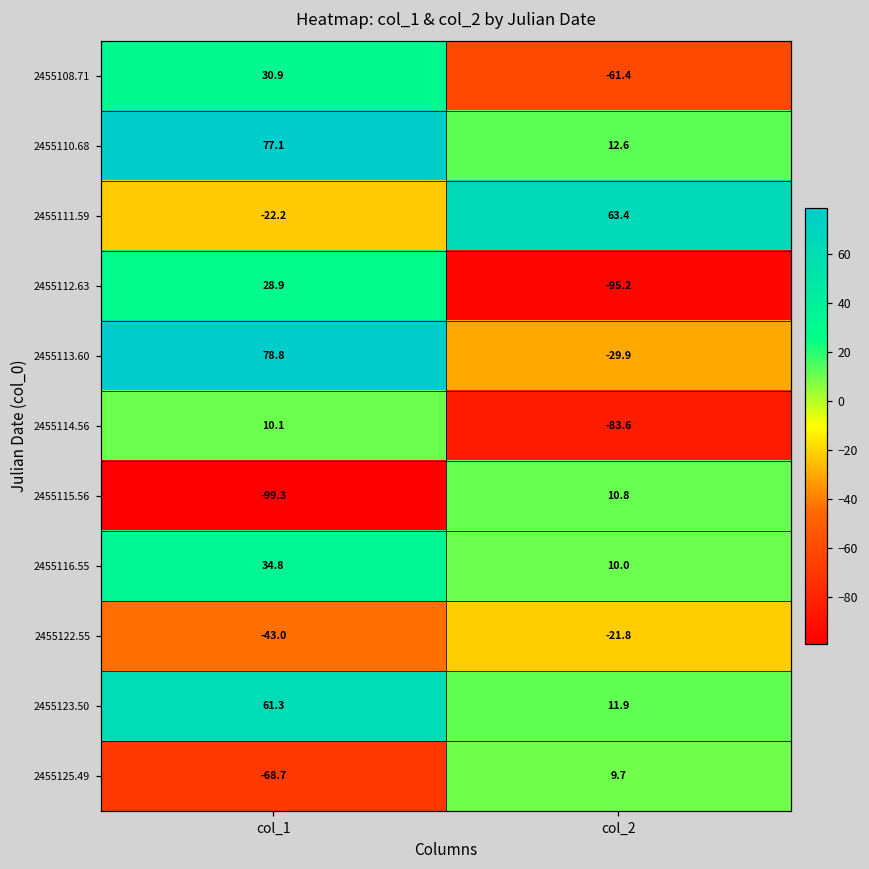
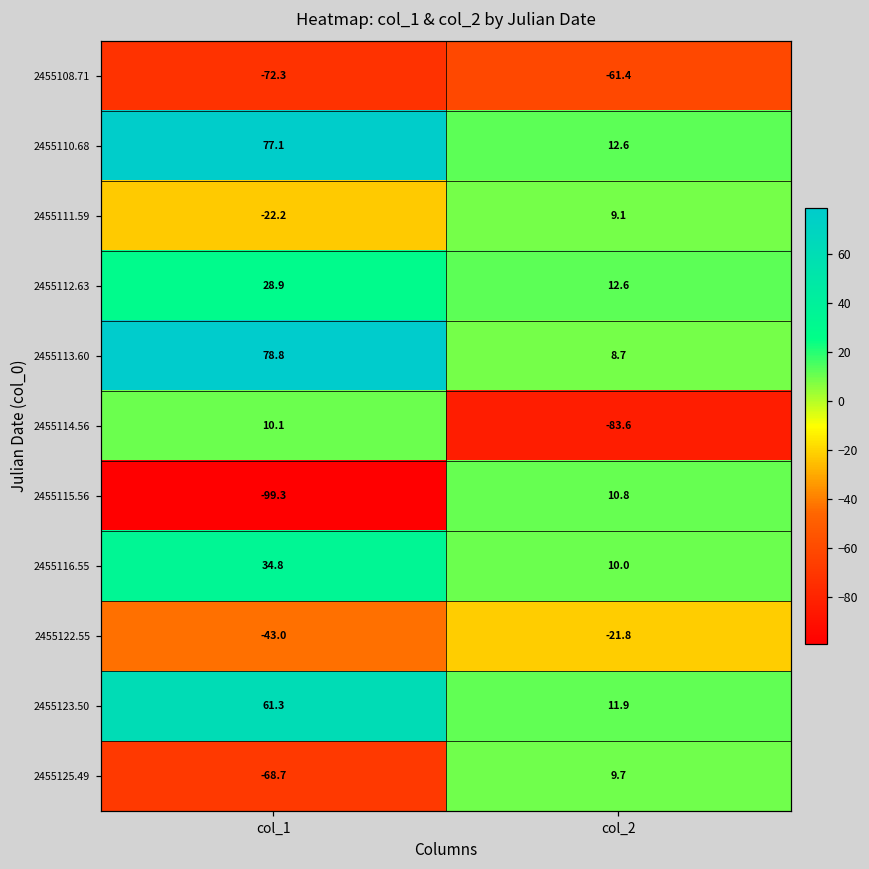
2455108.71, col_1: 30.9 -> -72.3
2455111.59, col_2: 63.4 -> 9.1
2455112.63, col_2: -95.2 -> 12.6
2455113.60, col_2: -29.9 -> 8.7
